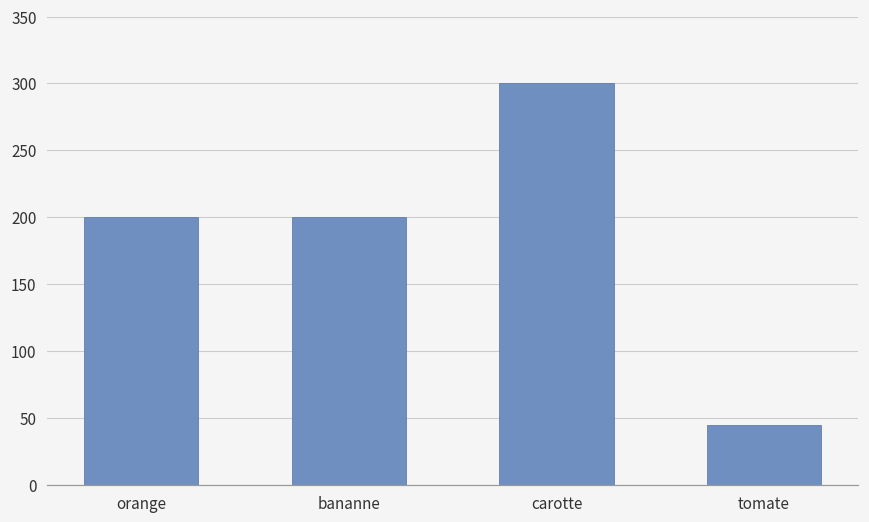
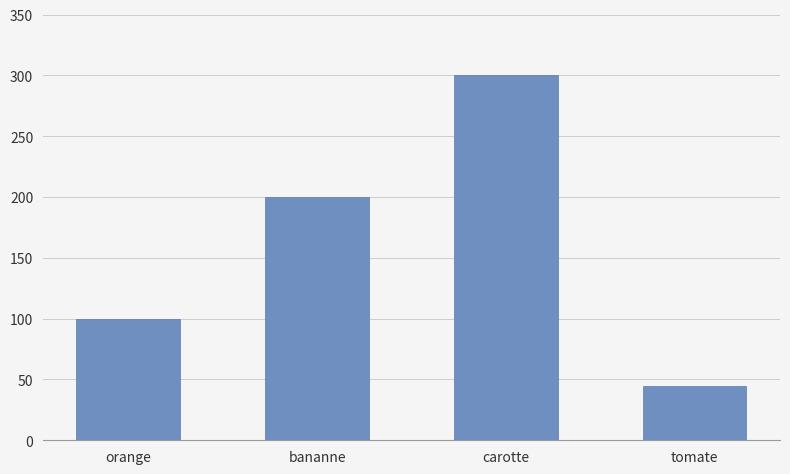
orange: 200 -> 100
